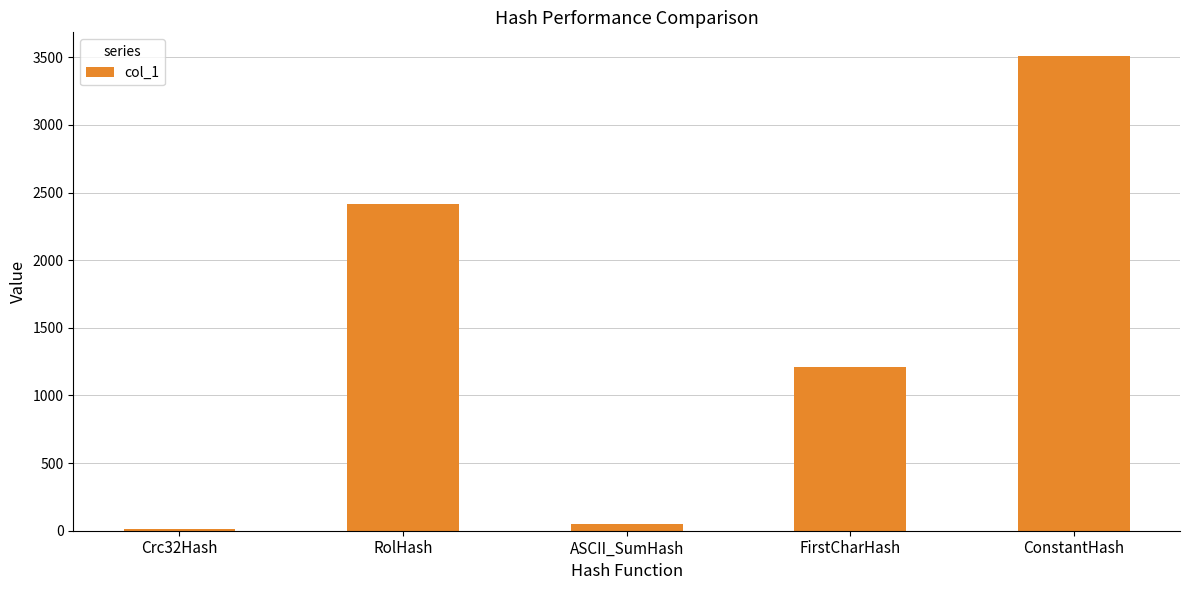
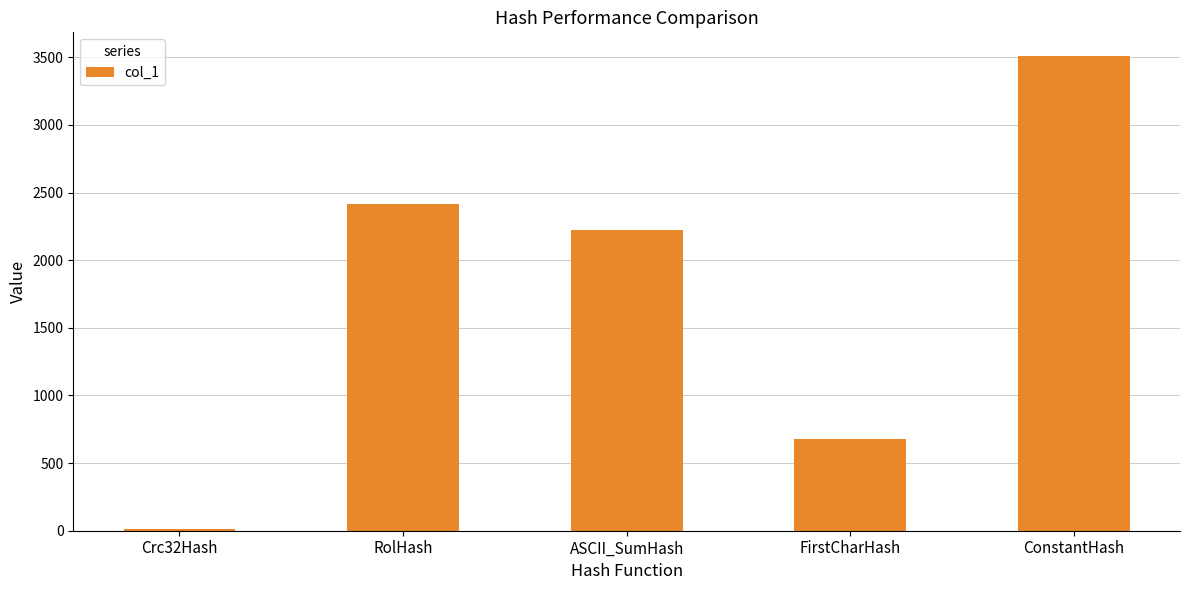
ASCII_SumHash: 50 -> 2230
FirstCharHash: 1210 -> 680
